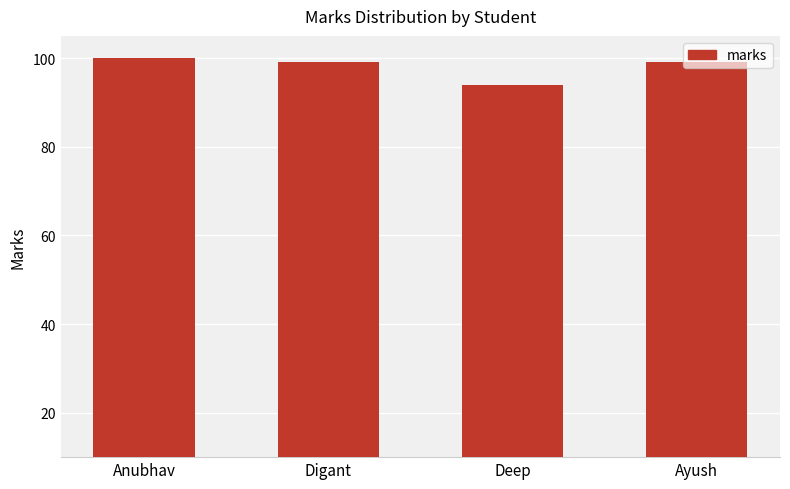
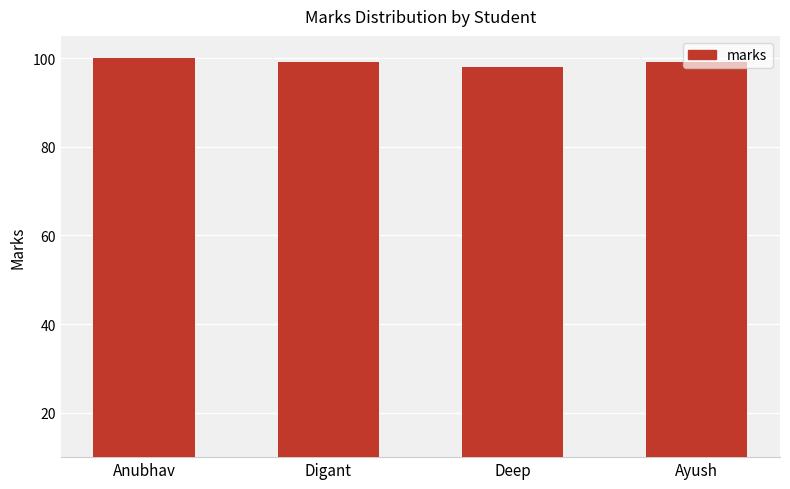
Deep: 94 -> 98
